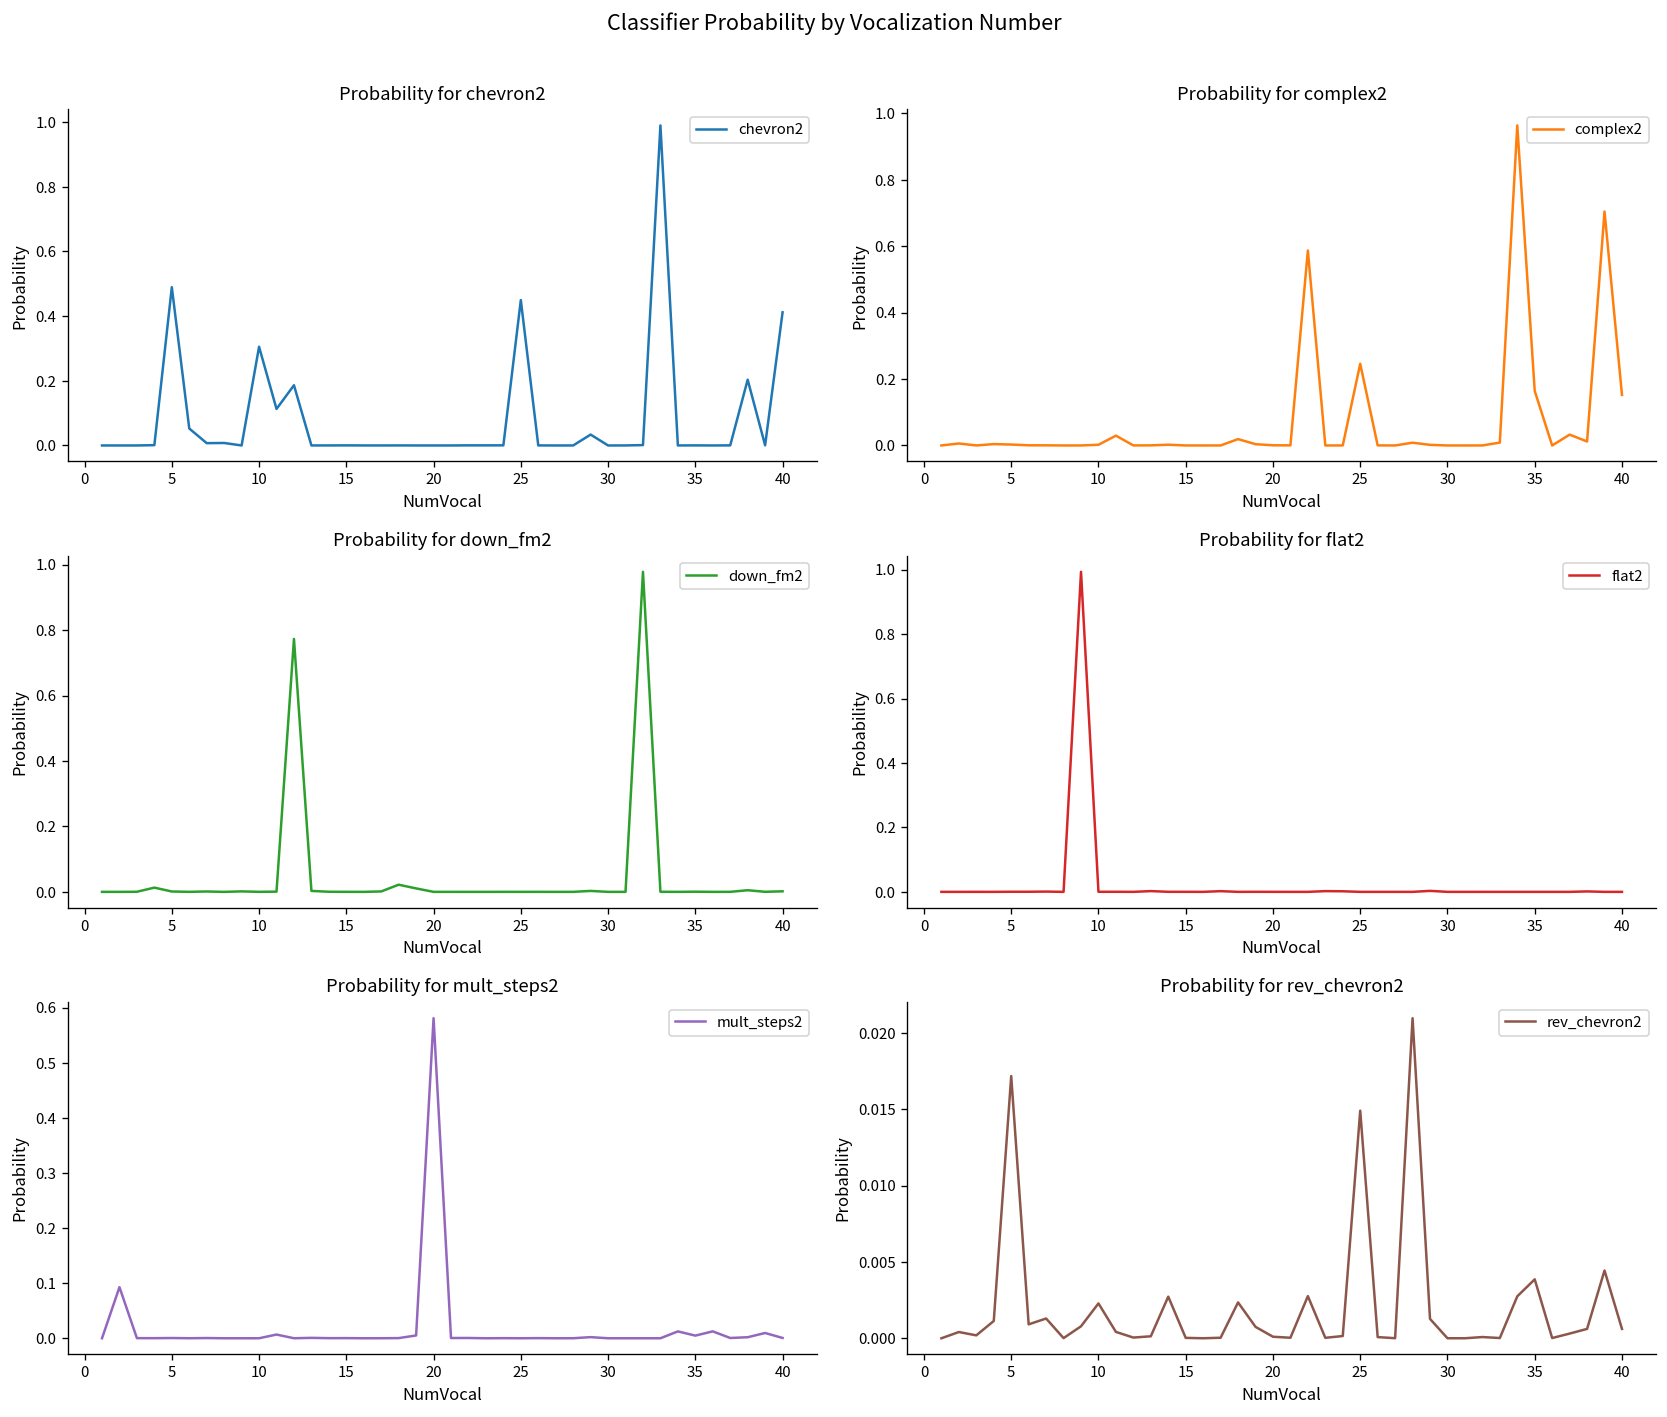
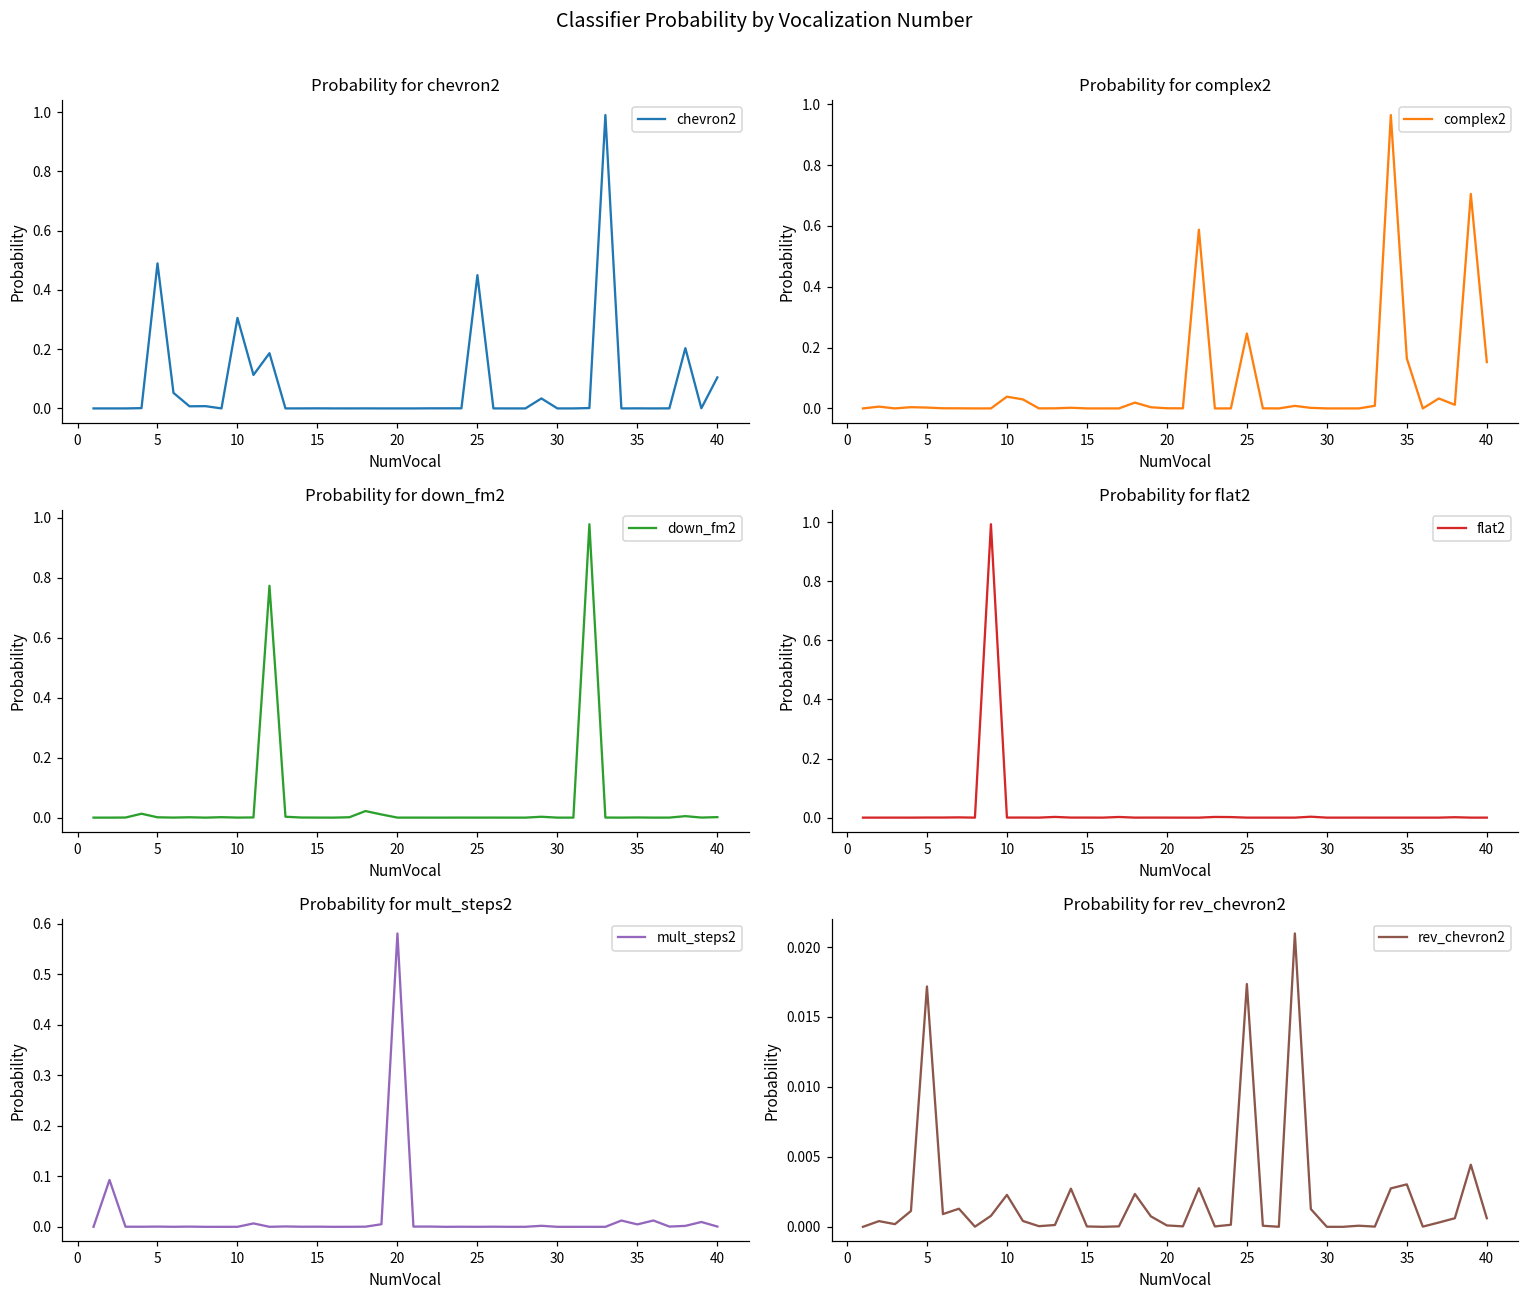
Probability for chevron2, 40: 0.41 -> 0.10
Probability for complex2, 10: 0.00 -> 0.04
Probability for rev_chevron2, 25: 0.0149 -> 0.0173
Probability for rev_chevron2, 35: 0.0039 -> 0.0030
